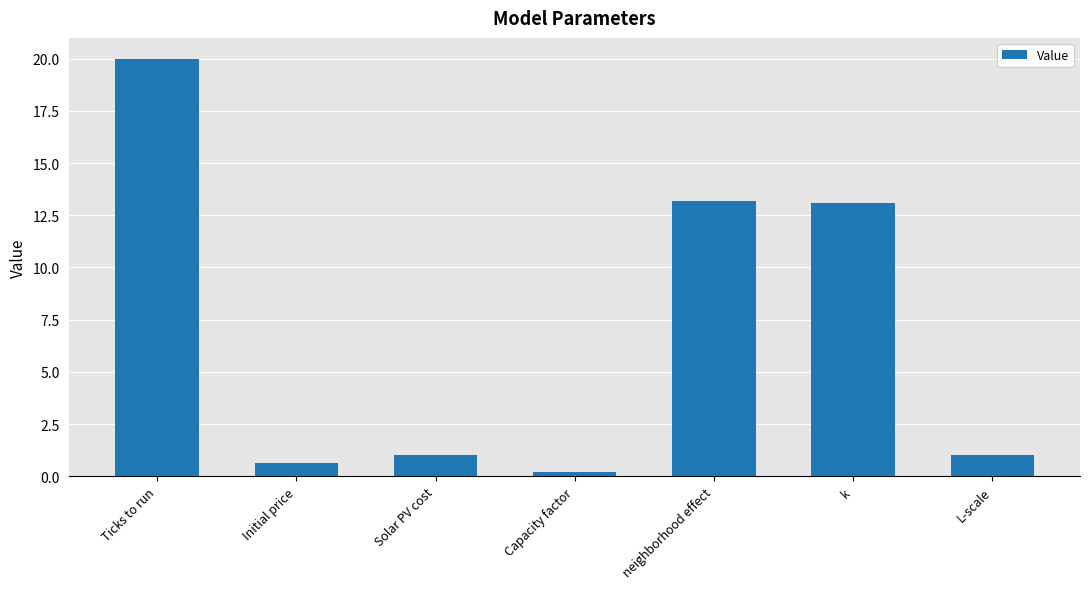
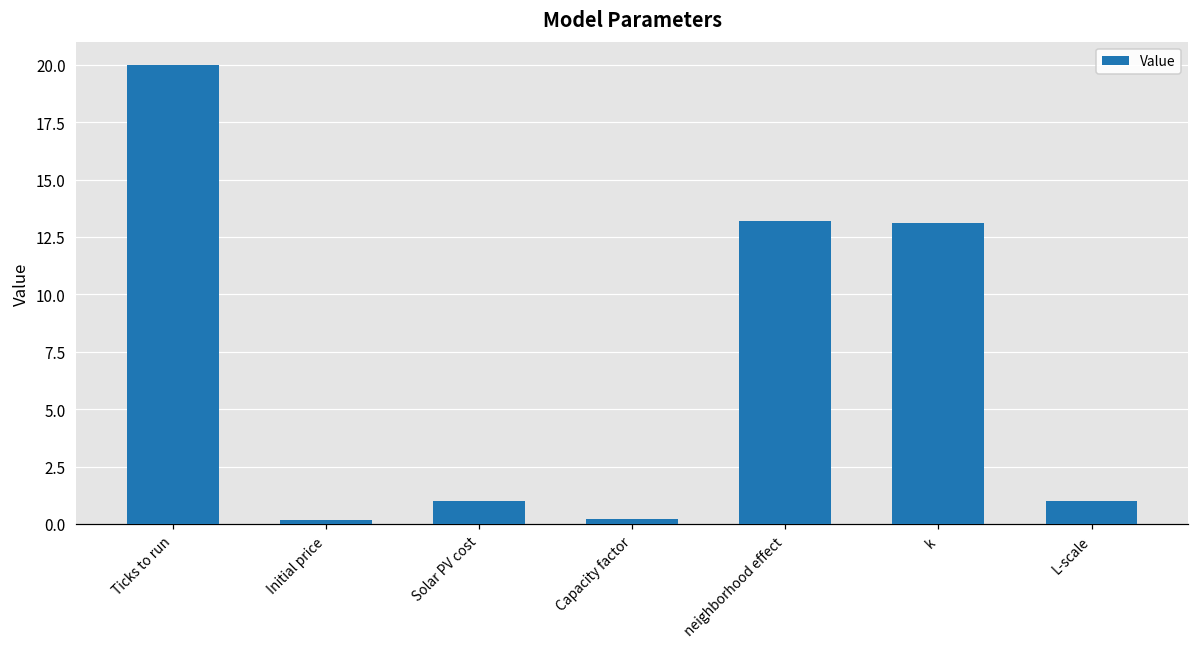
Initial price: 0.6 -> 0.2
